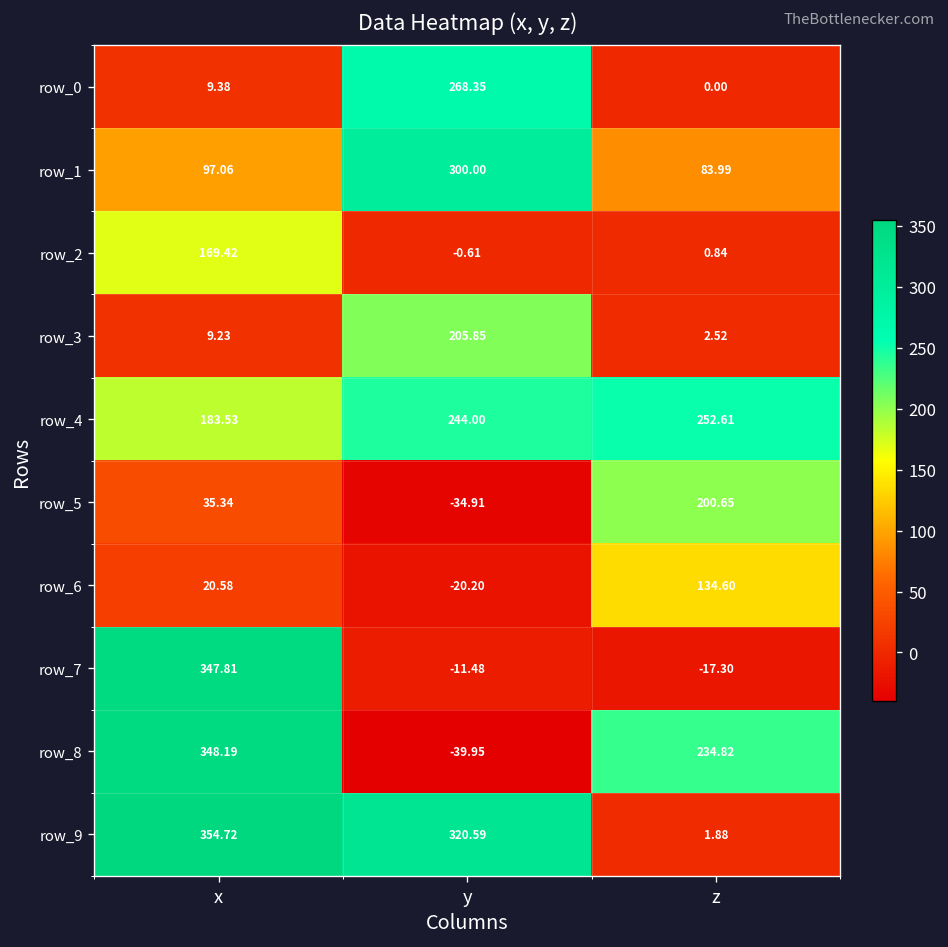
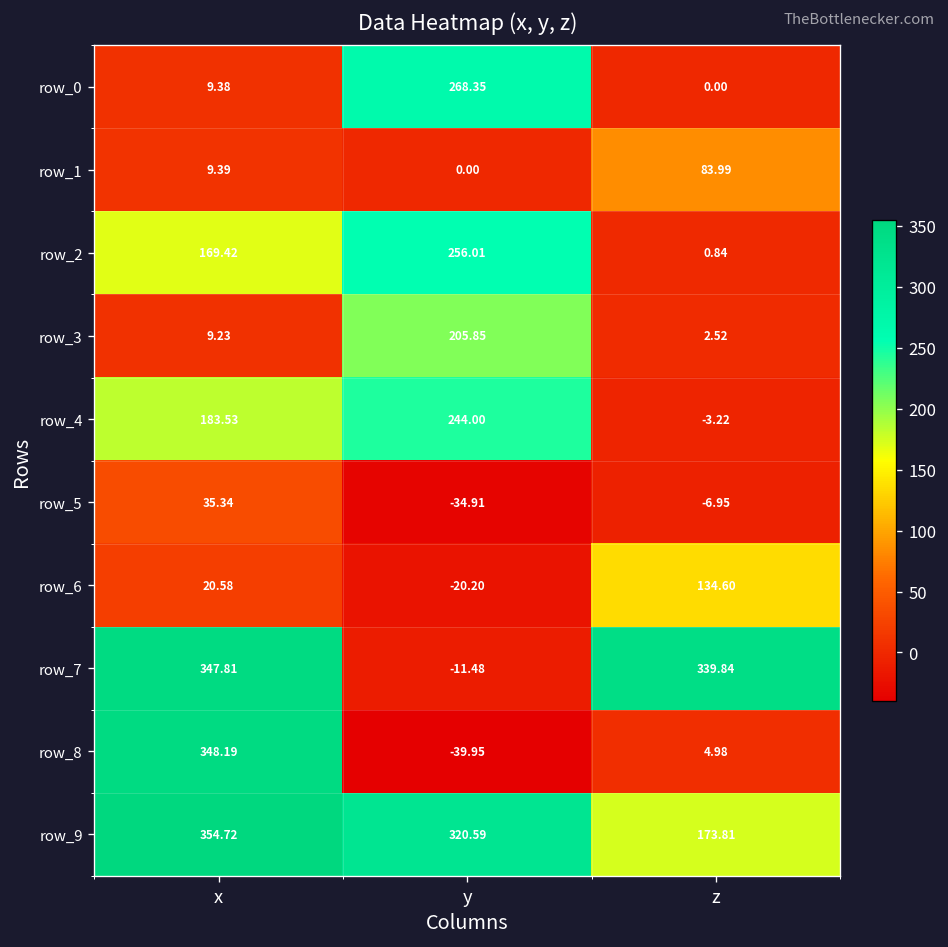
row_1, x: 97.06 -> 9.39
row_1, y: 300.00 -> 0.00
row_2, y: -0.61 -> 256.01
row_4, z: 252.61 -> -3.22
row_5, z: 200.65 -> -6.95
row_7, z: -17.30 -> 339.84
row_8, z: 234.82 -> 4.98
row_9, z: 1.88 -> 173.81
